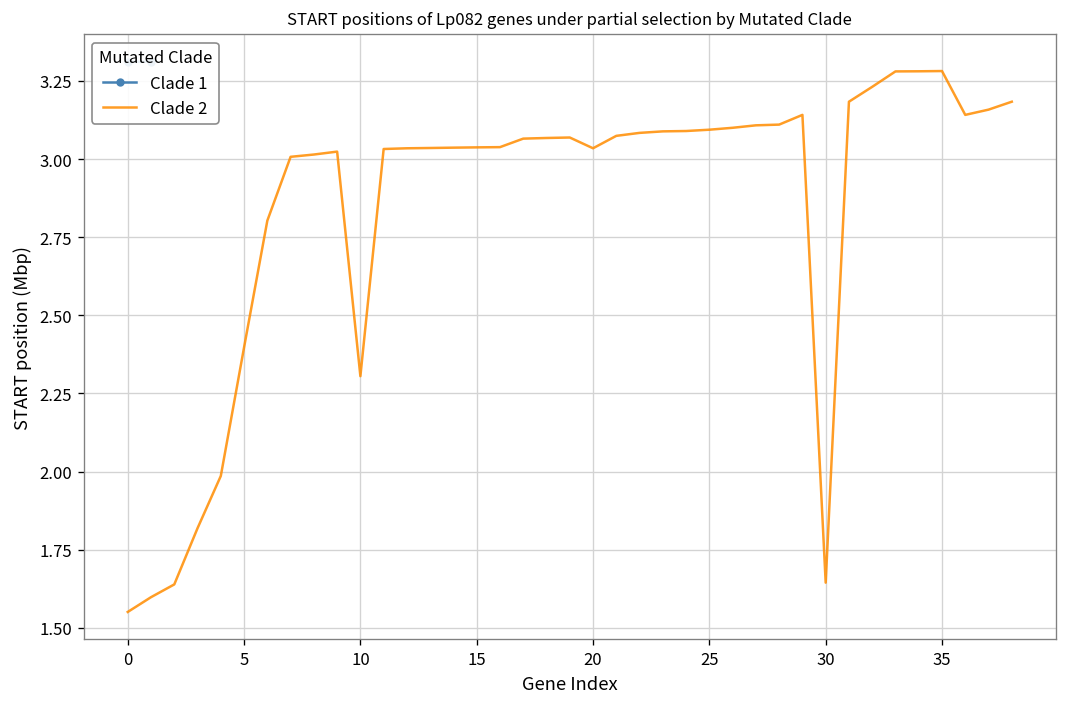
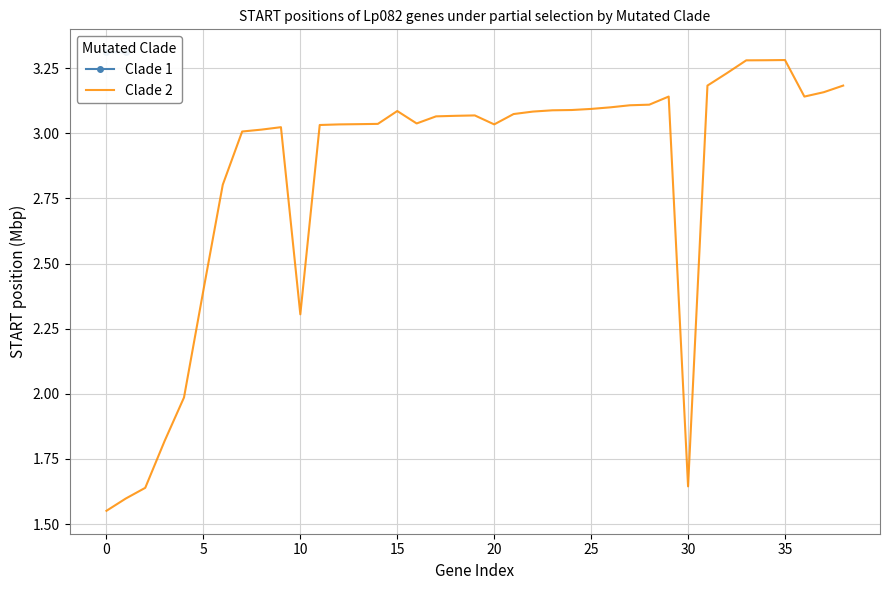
Clade 2, 15: 3.04 -> 3.09
